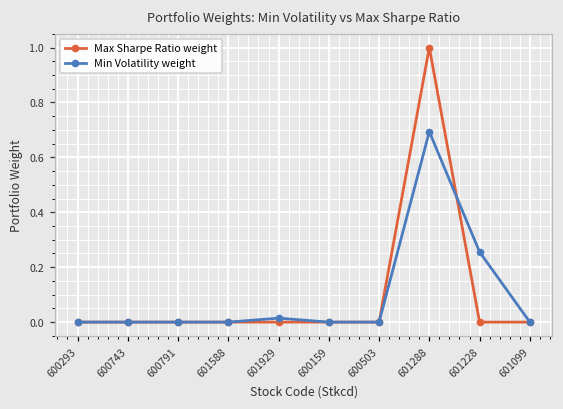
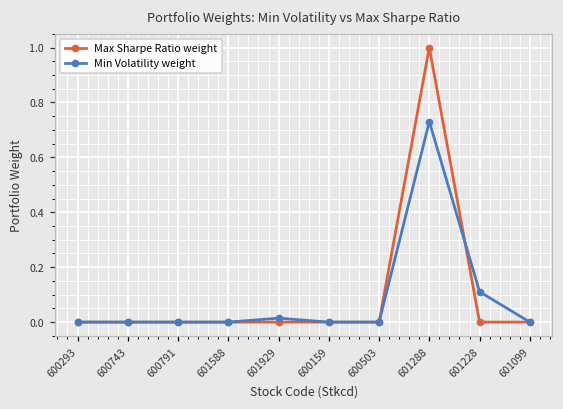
Min Volatility weight, 601288: 0.69 -> 0.73
Min Volatility weight, 601228: 0.26 -> 0.11
